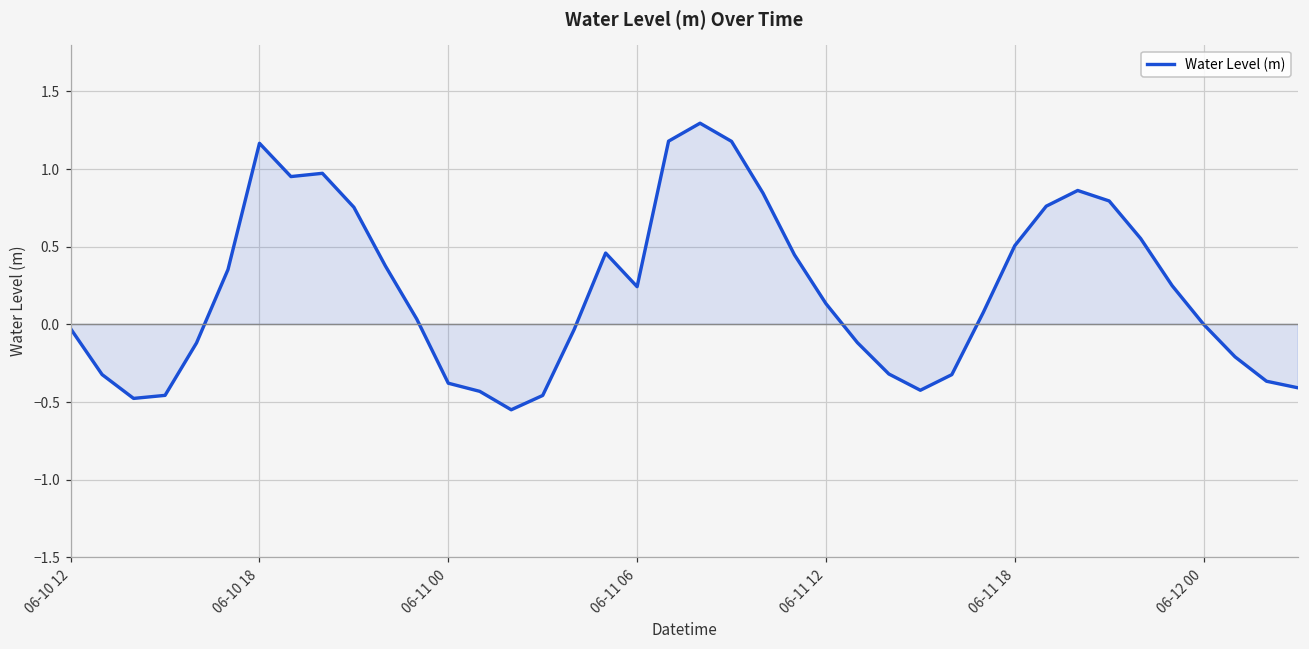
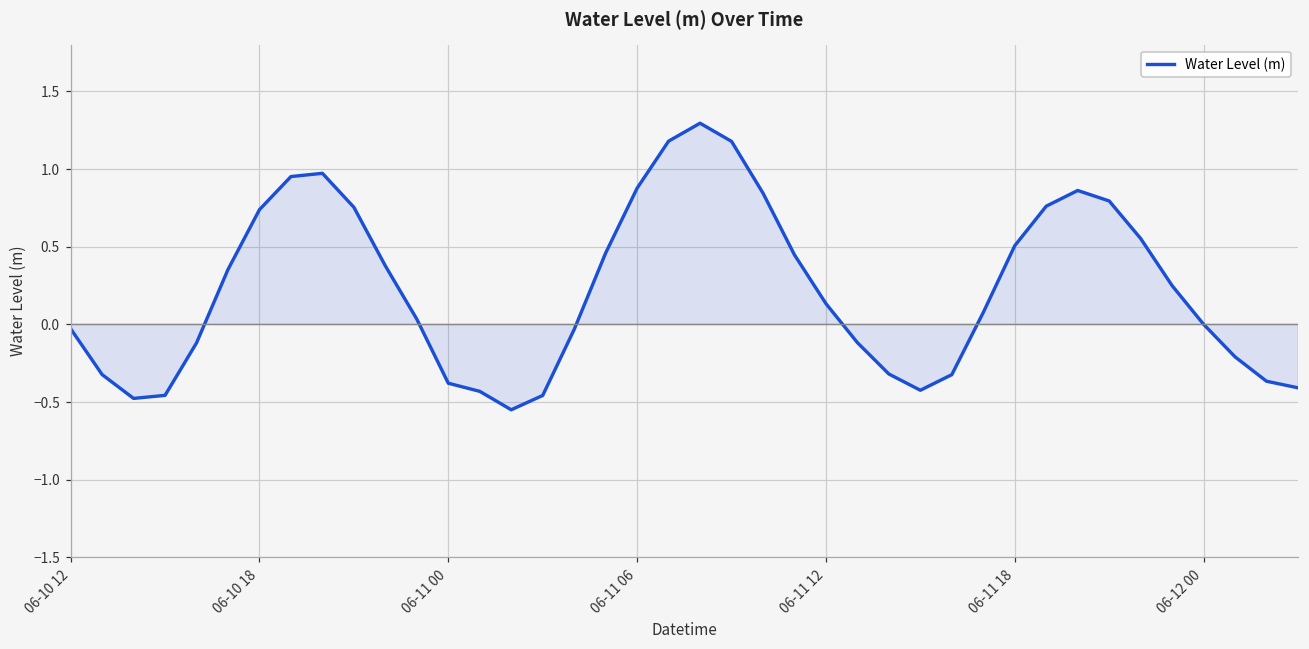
06-10 18: 1.17 -> 0.74
06-11 06: 0.24 -> 0.88
